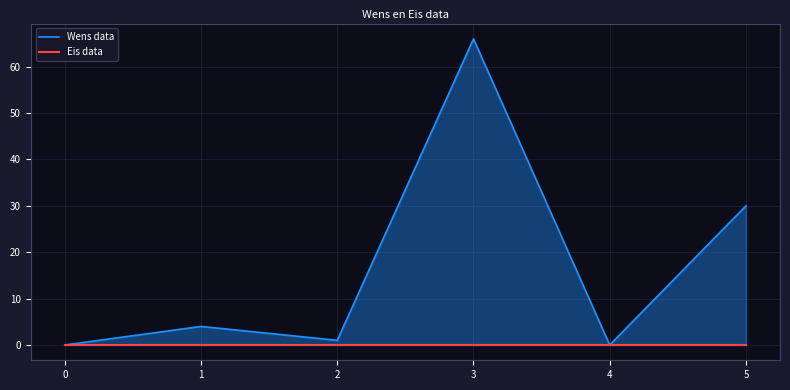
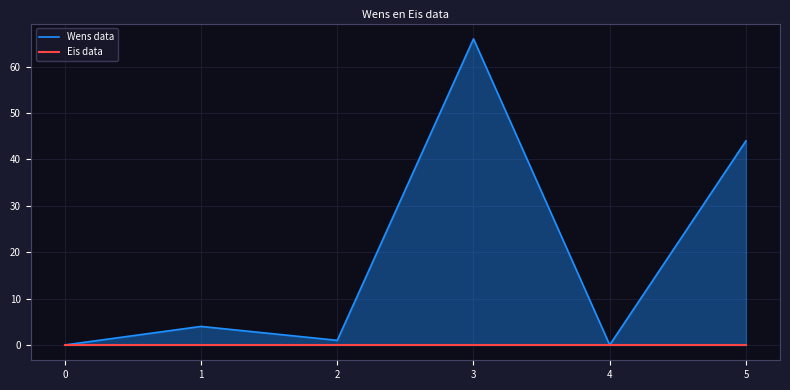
Wens data, 5: 30 -> 44
